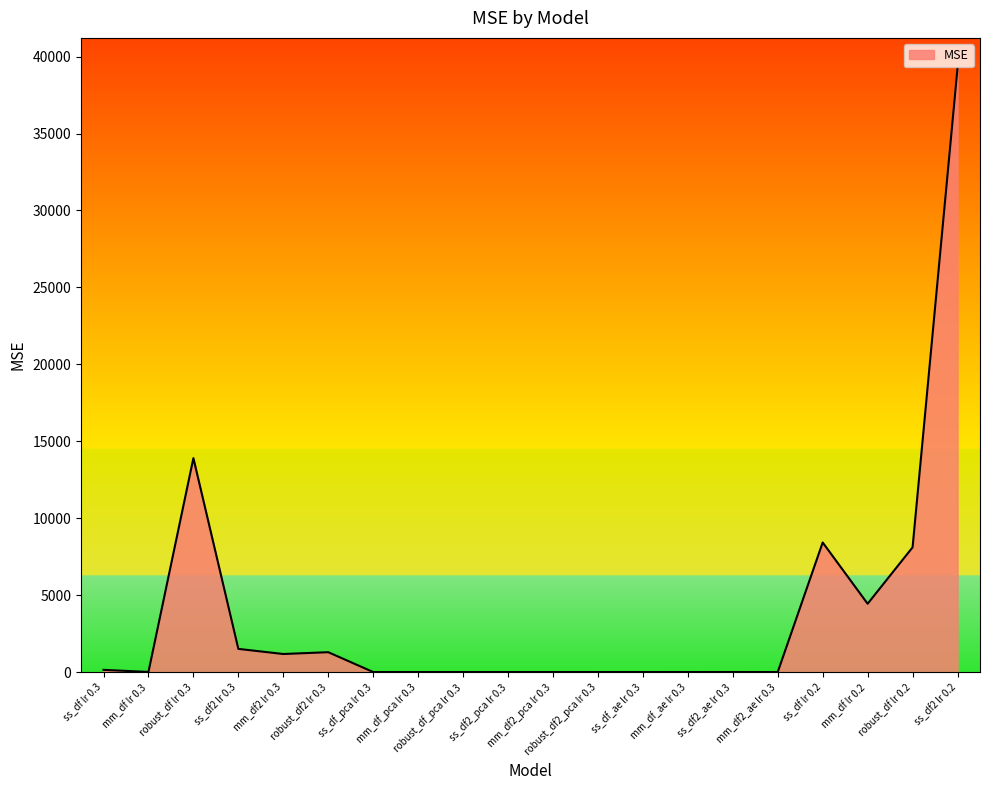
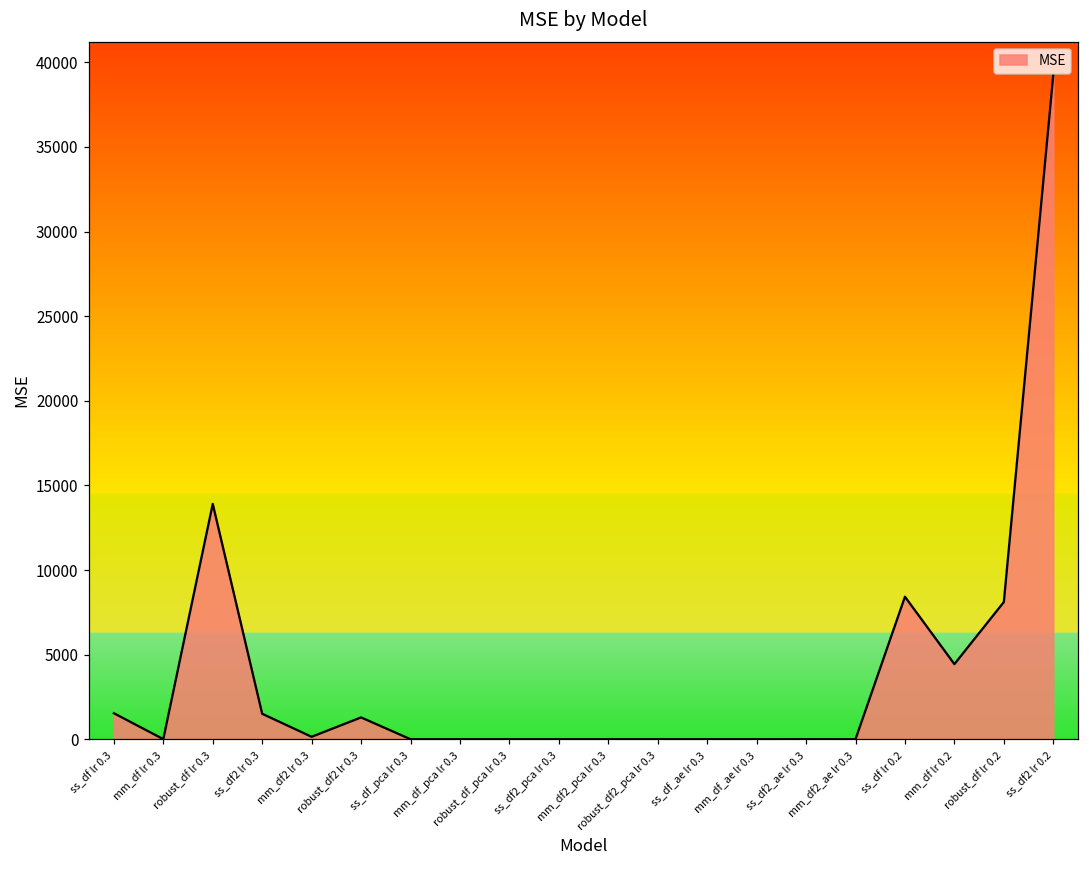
ss_df lr 0.3: 100 -> 1500
mm_df2 lr 0.3: 1200 -> 100
